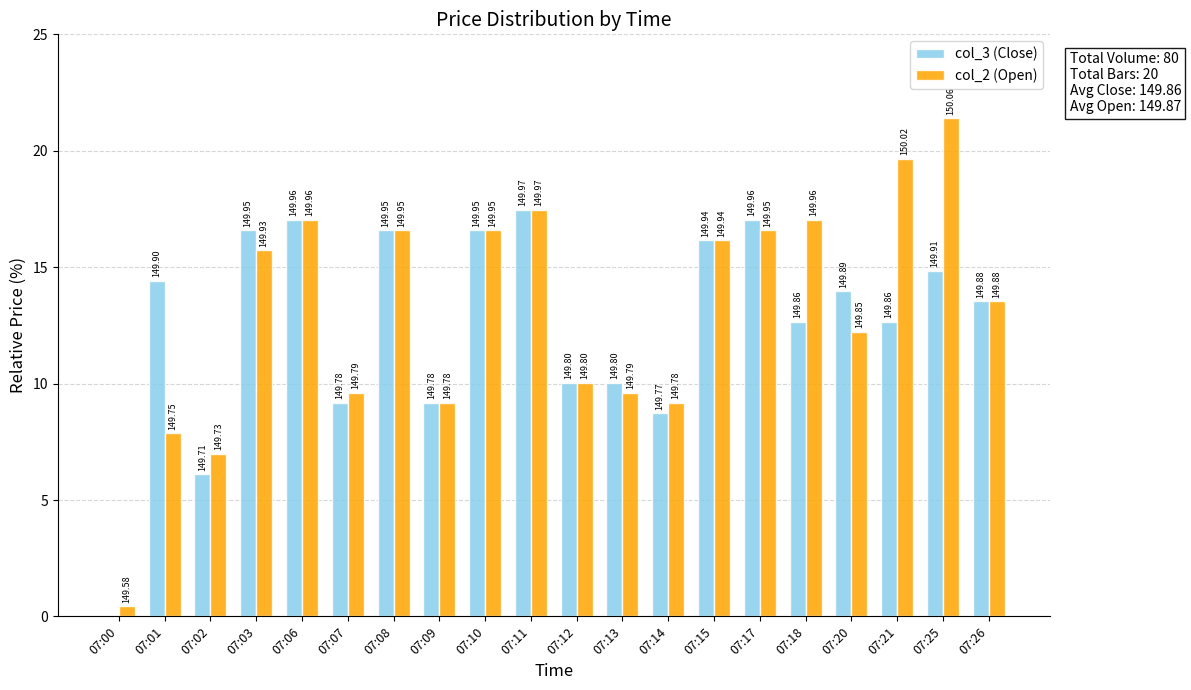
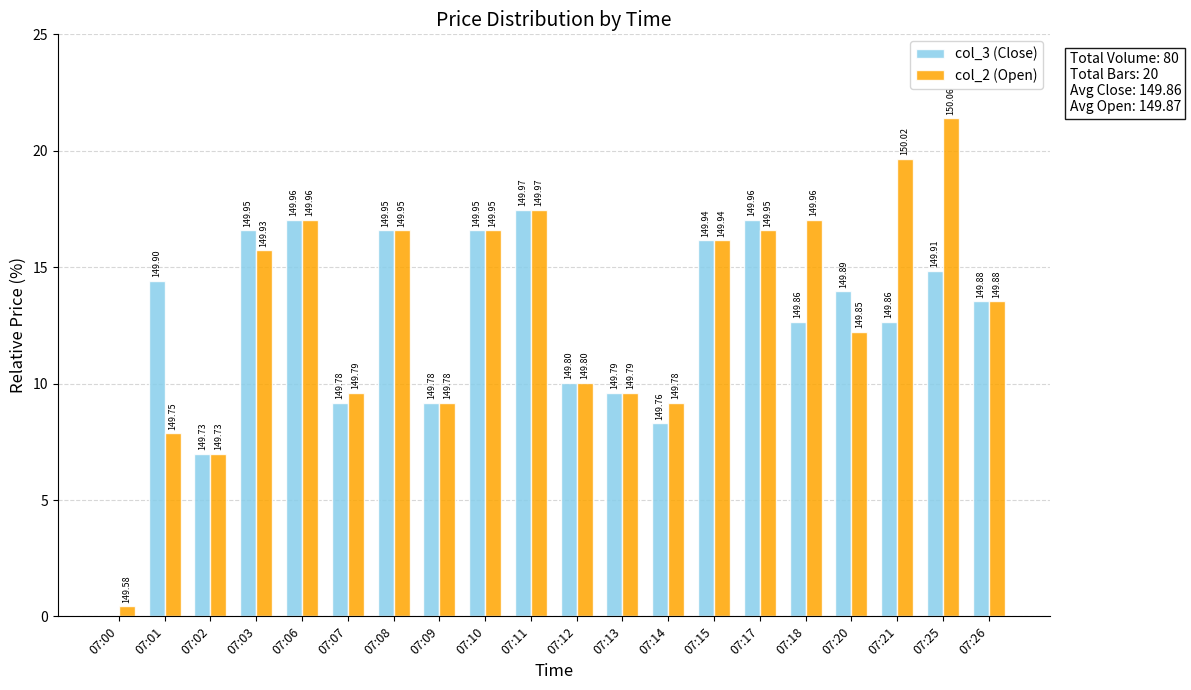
col_3 (Close), 07:02: 149.71 -> 149.73
col_3 (Close), 07:13: 149.80 -> 149.79
col_3 (Close), 07:14: 149.77 -> 149.76
